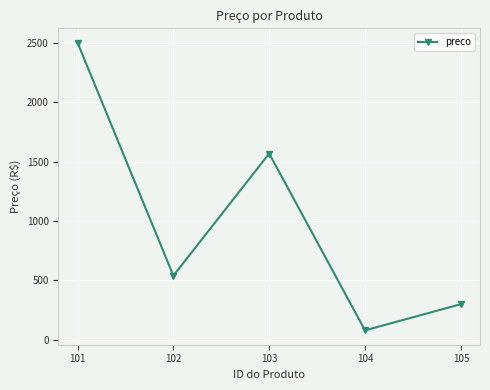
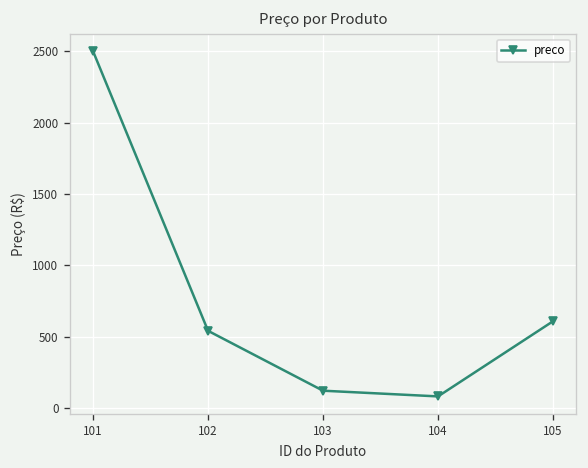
103: 1570 -> 120
105: 300 -> 610
